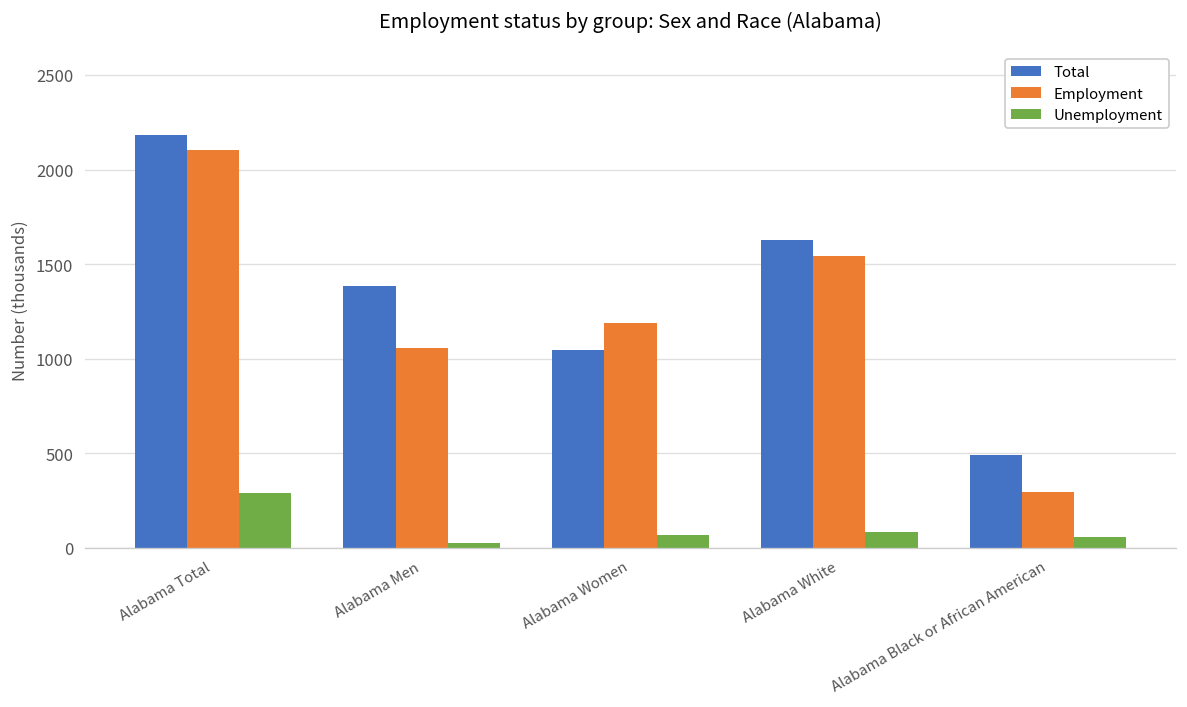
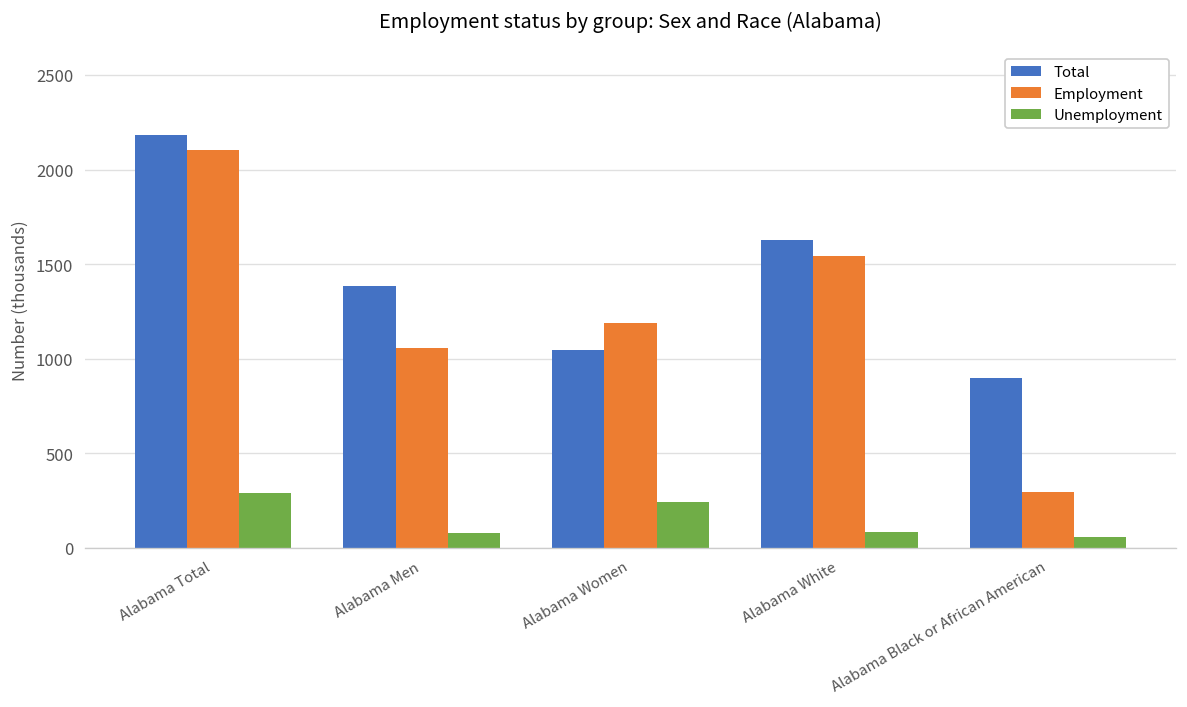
Unemployment, Alabama Men: 30 -> 80
Unemployment, Alabama Women: 70 -> 240
Total, Alabama Black or African American: 490 -> 900
